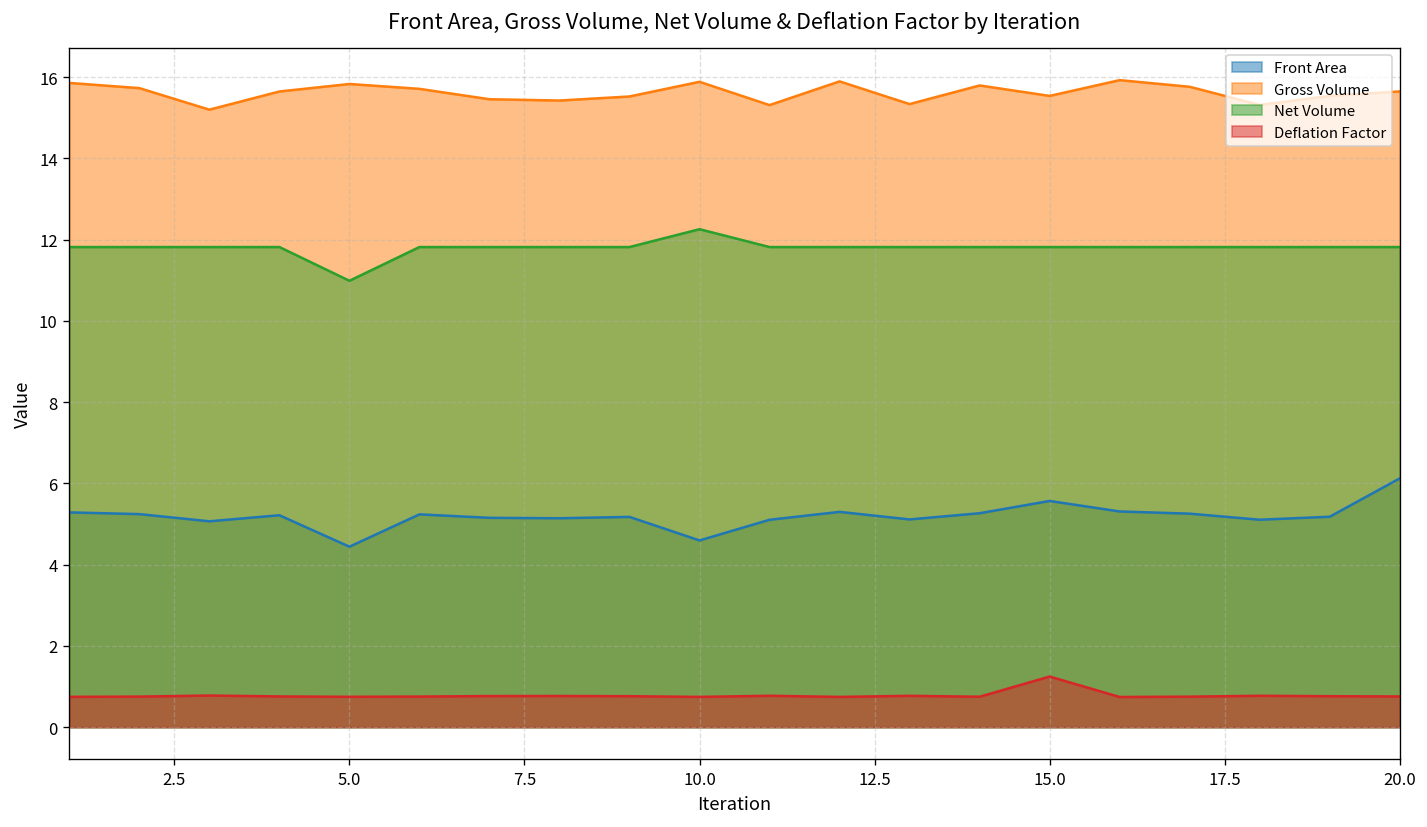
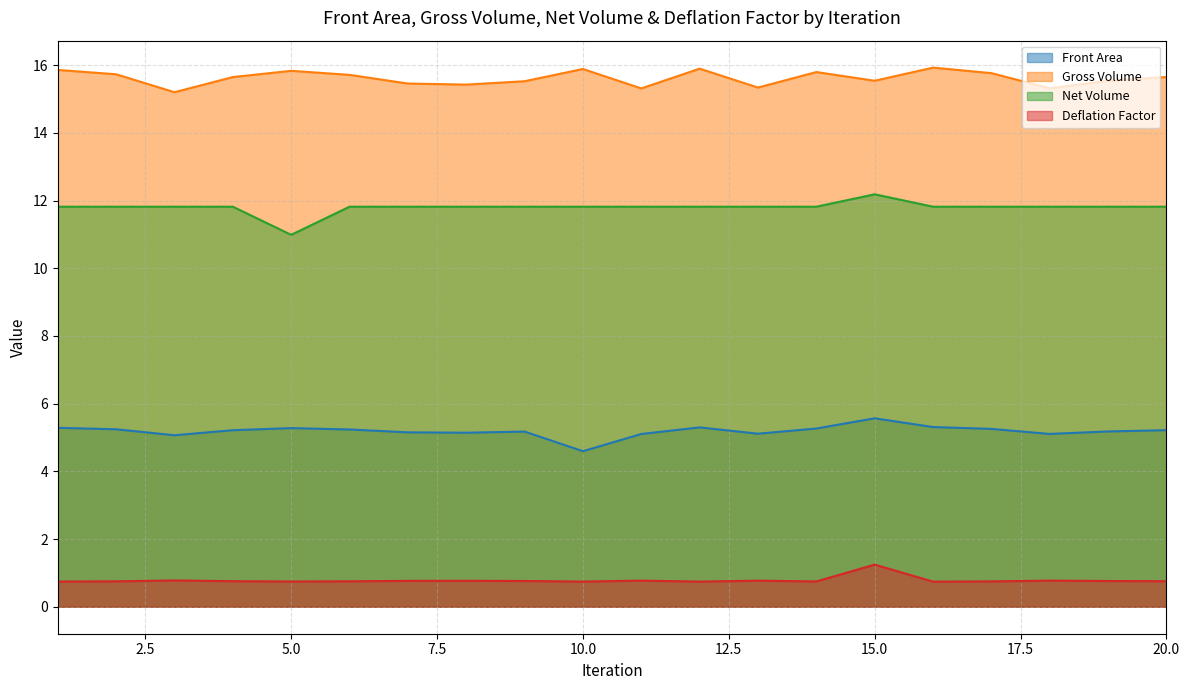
Front Area, 5.0: 4.4 -> 5.3
Net Volume, 10.0: 12.3 -> 11.8
Net Volume, 15.0: 11.8 -> 12.2
Front Area, 20.0: 6.1 -> 5.2
